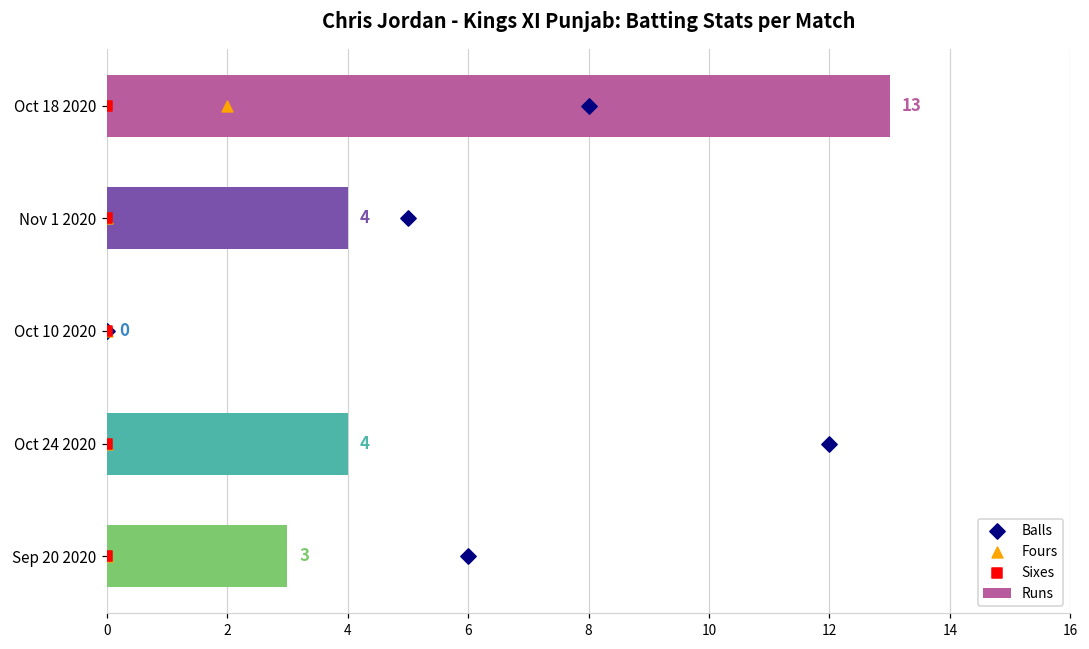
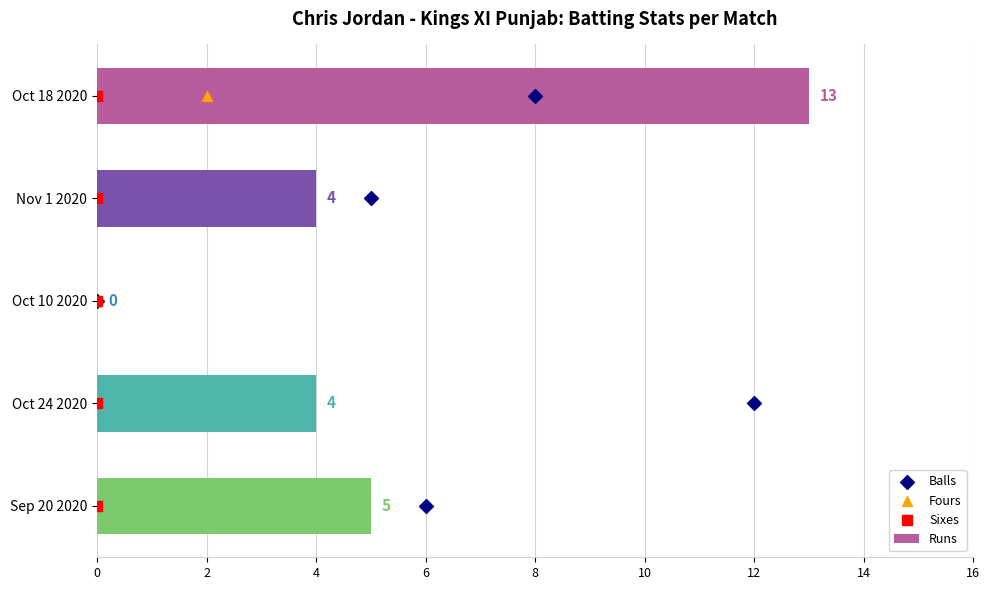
Runs, Sep 20 2020: 3 -> 5
